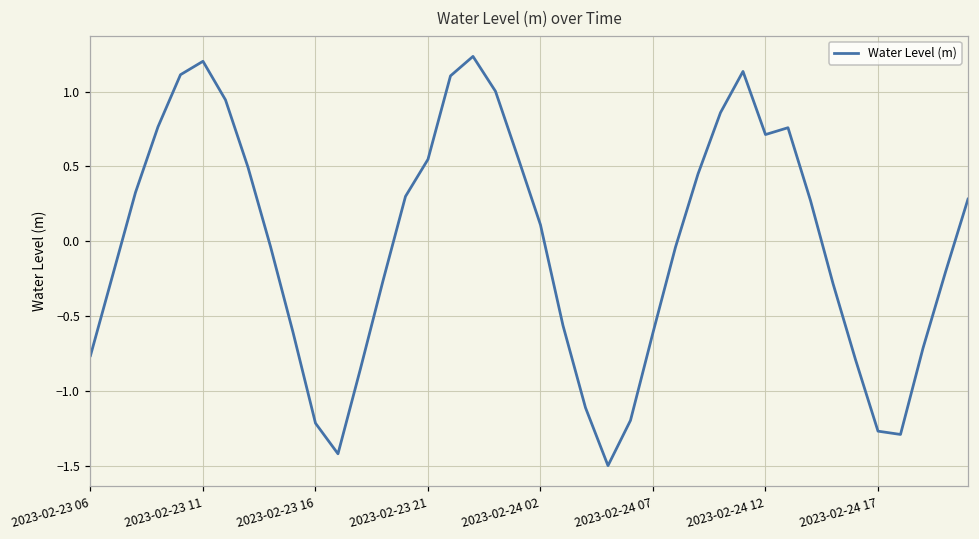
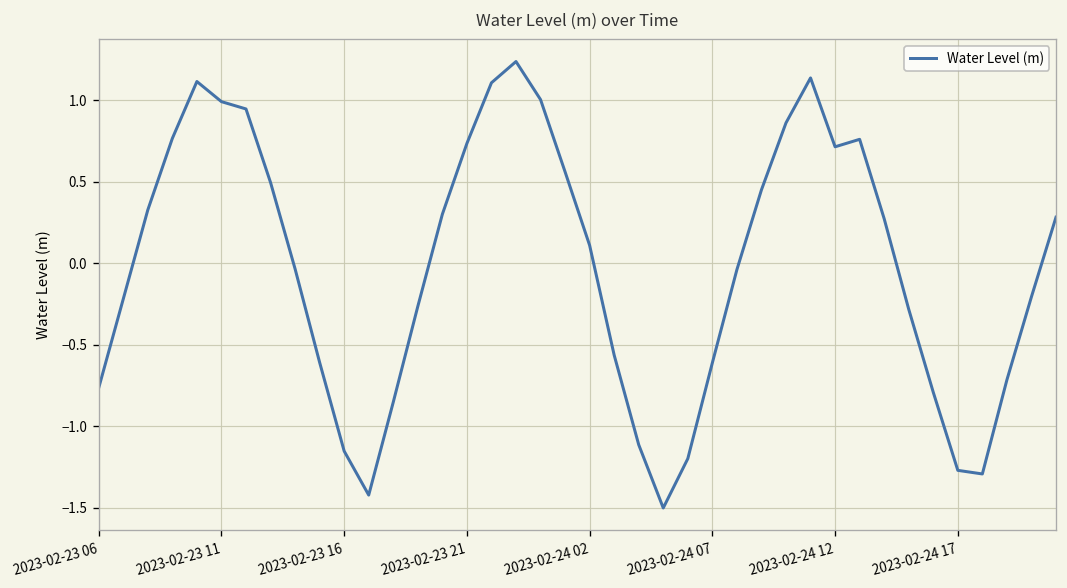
2023-02-23 11: 1.20 -> 0.99
2023-02-23 16: -1.22 -> -1.15
2023-02-23 21: 0.55 -> 0.73
